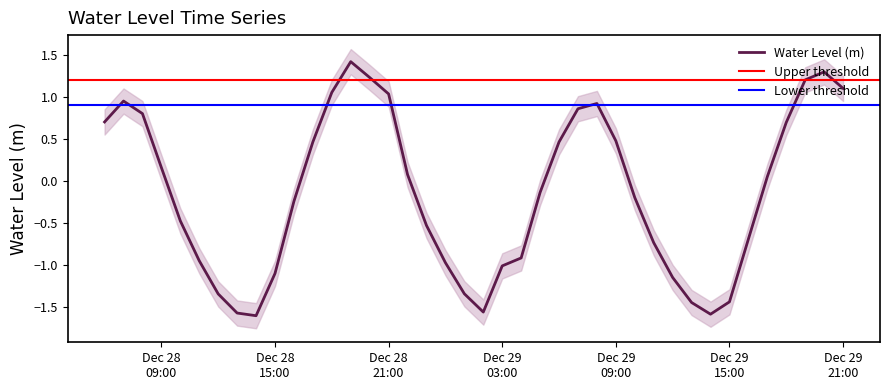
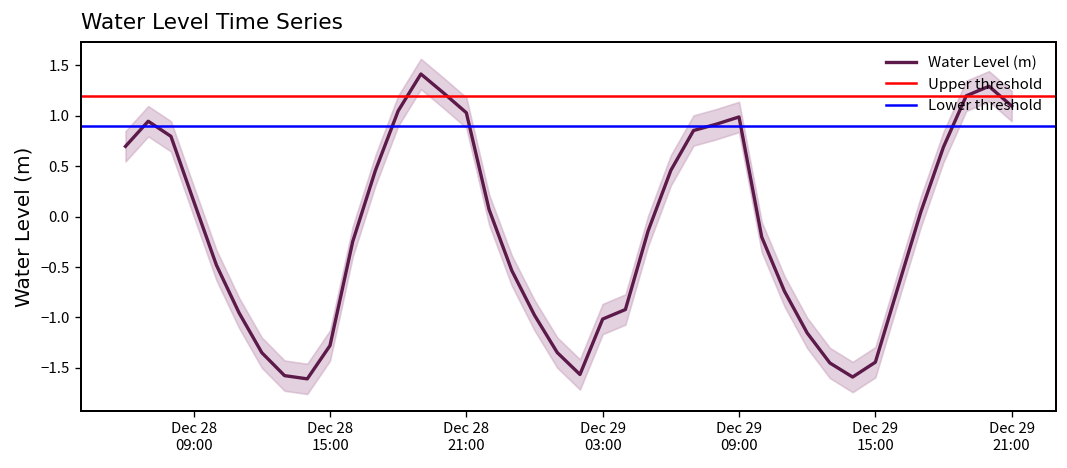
Water Level (m), Dec 28 15:00: -1.1 -> -1.3
Water Level (m), Dec 29 09:00: 0.5 -> 1.0
